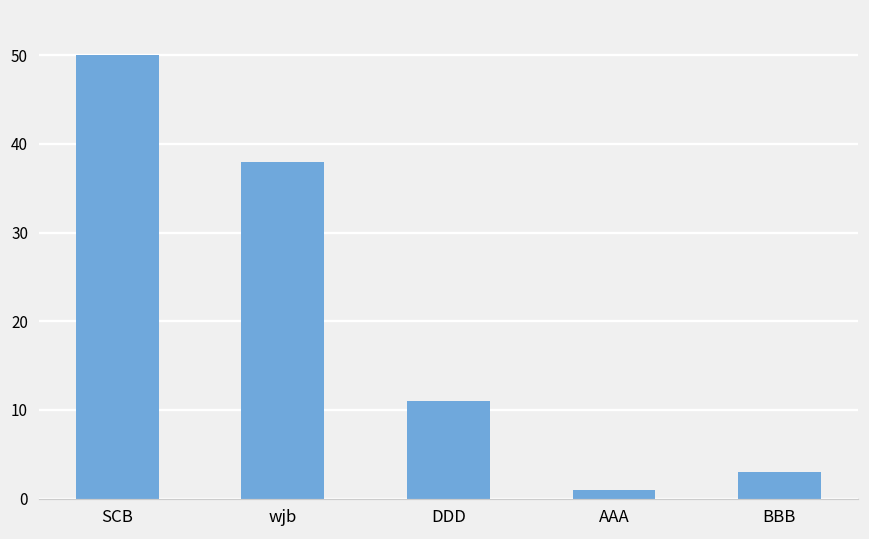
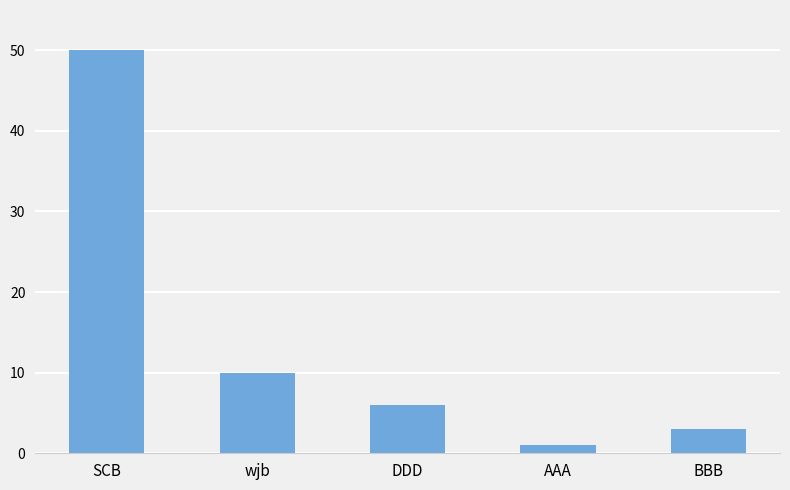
wjb: 38 -> 10
DDD: 11 -> 6
